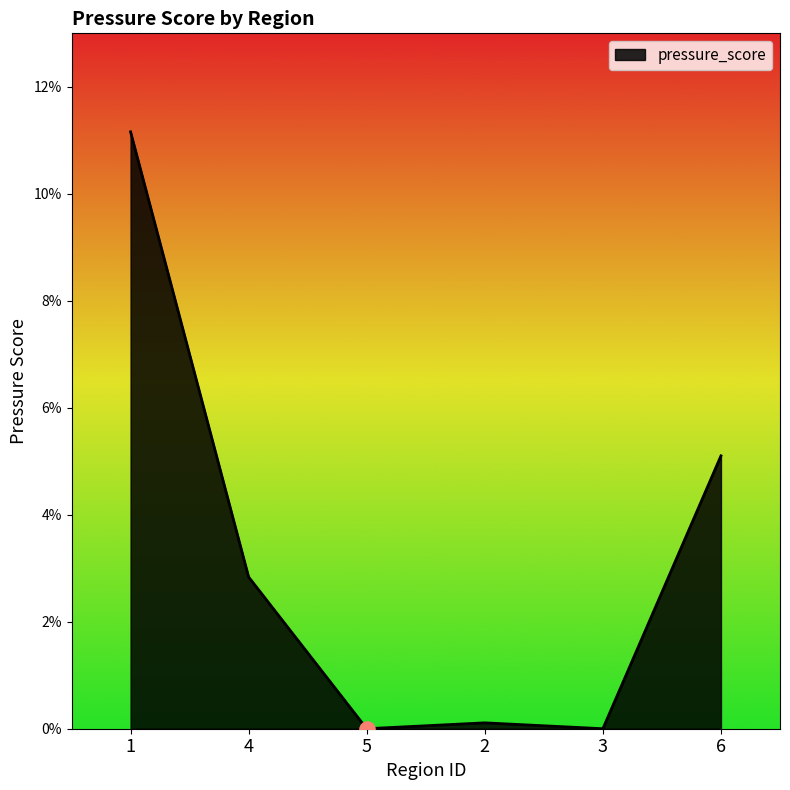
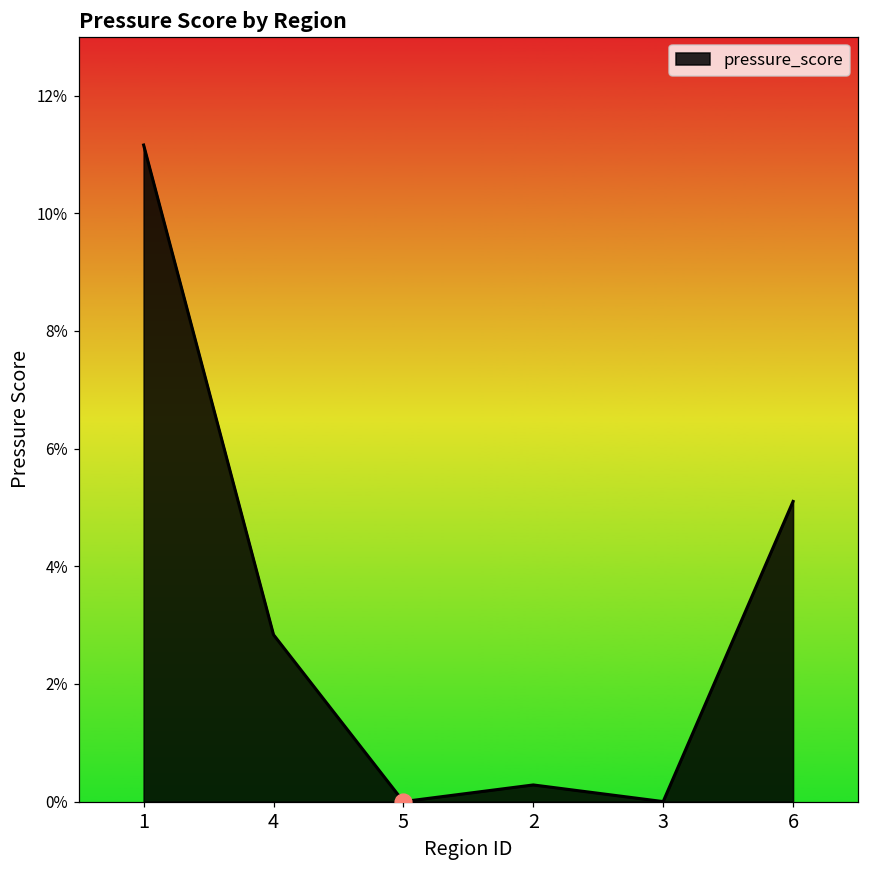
pressure_score, 2: 0.1% -> 0.3%
